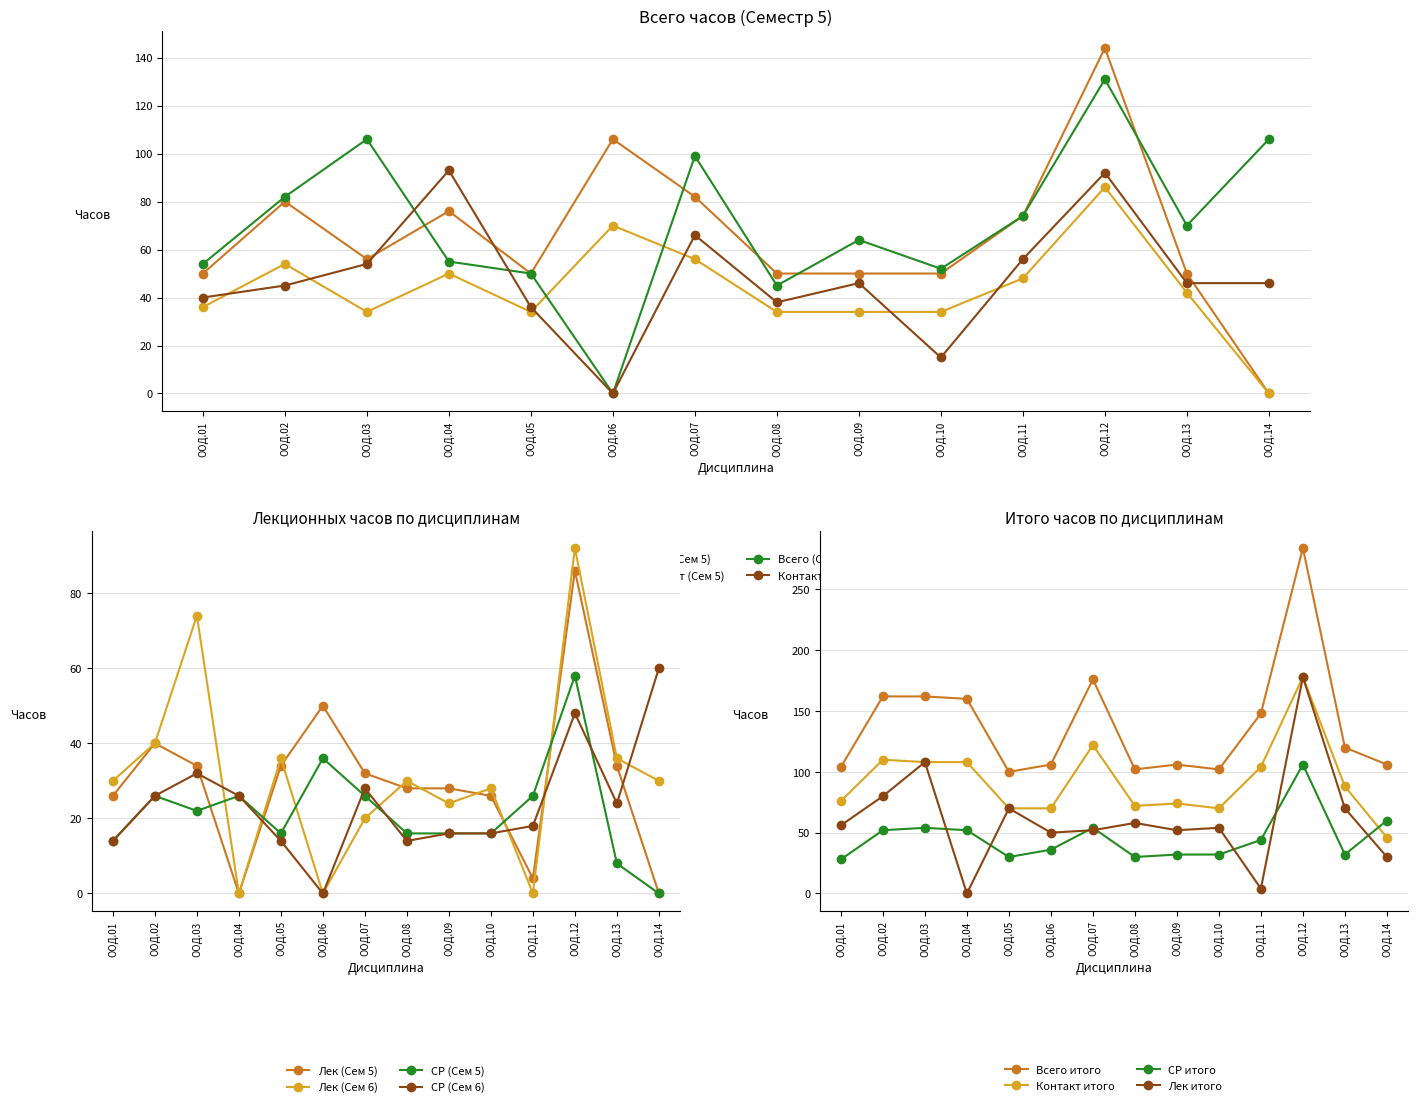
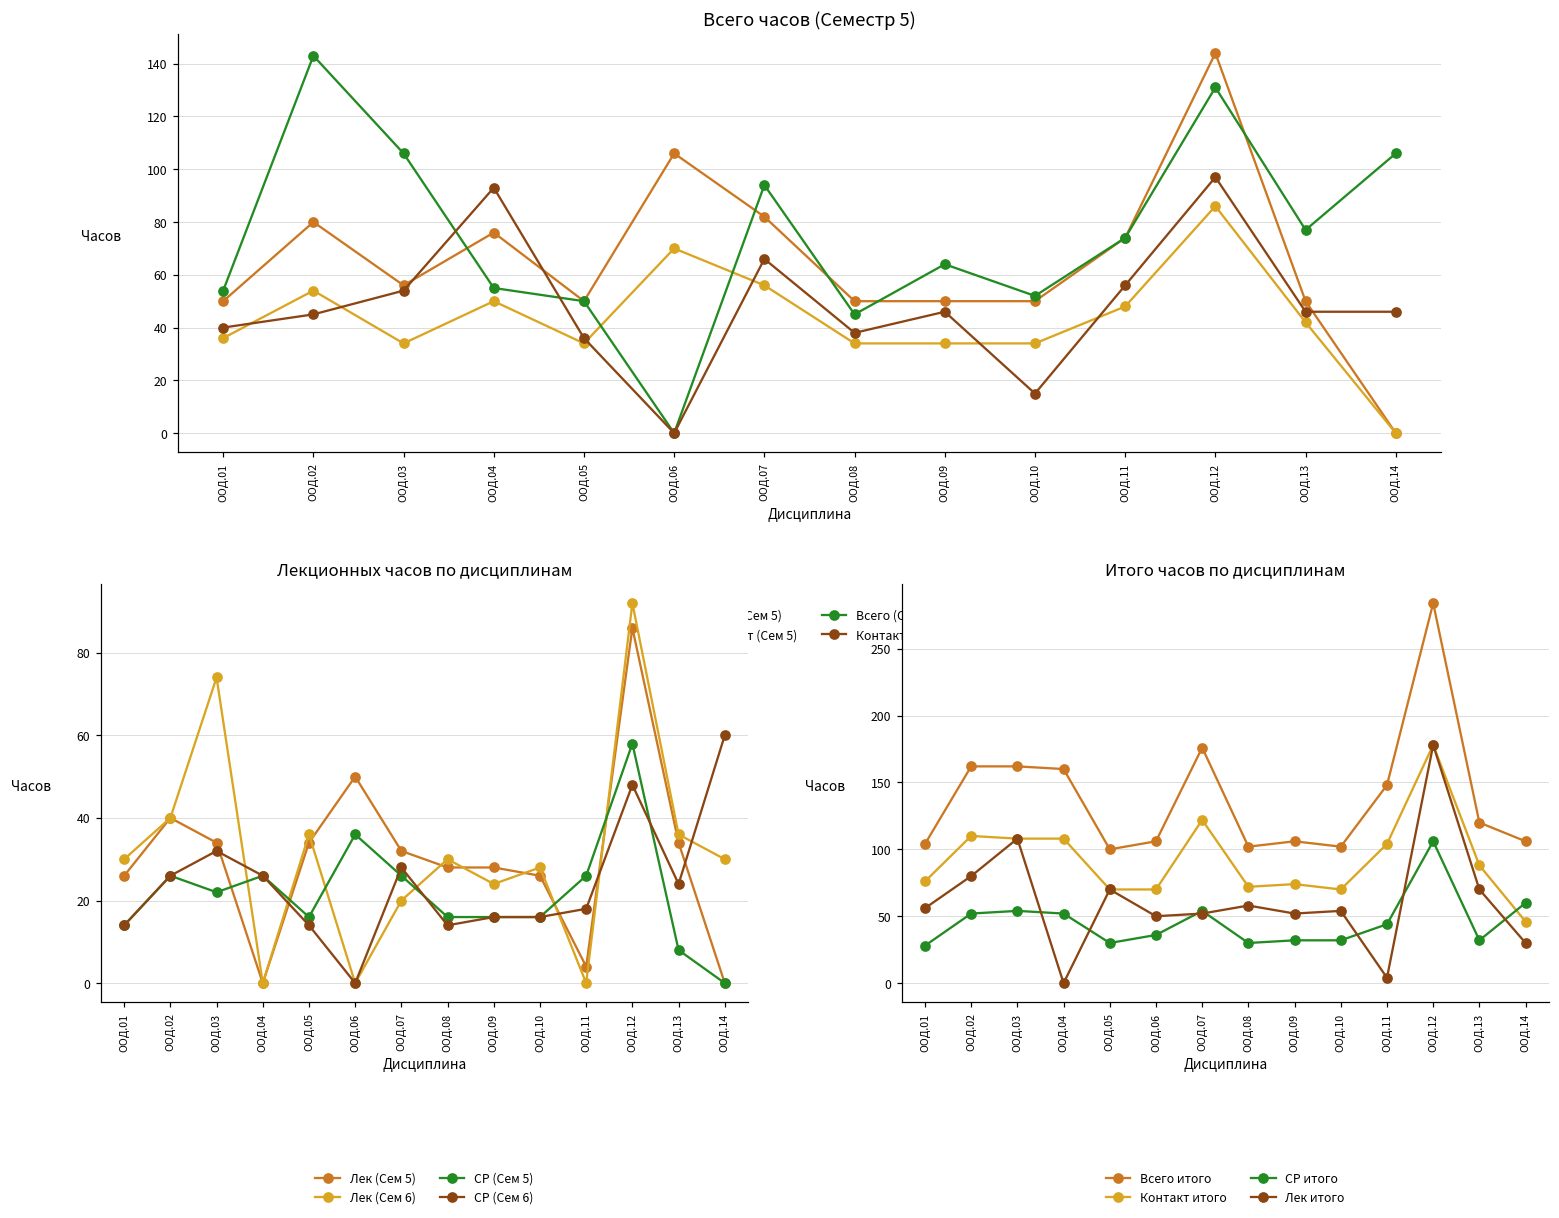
Всего часов (Семестр 5), Всего (Сем 6), ООД.02: 82 -> 143
Всего часов (Семестр 5), Всего (Сем 6), ООД.07: 99 -> 94
Всего часов (Семестр 5), Контакт (Сем 6), ООД.12: 92 -> 97
Всего часов (Семестр 5), Всего (Сем 6), ООД.13: 70 -> 77
